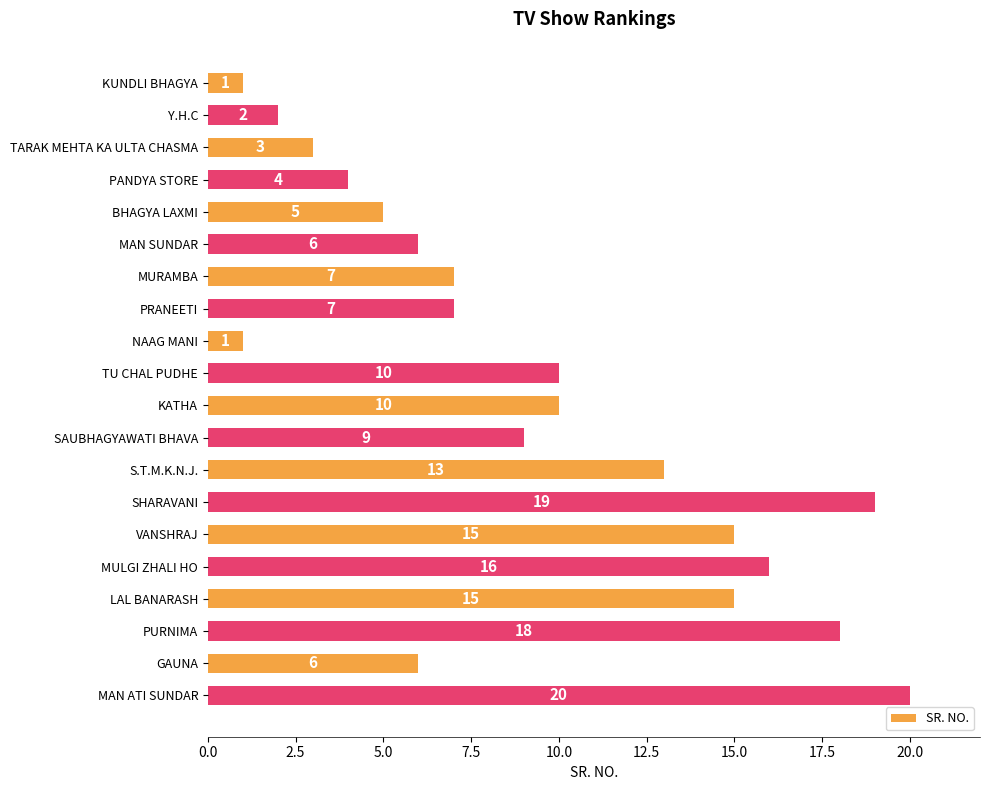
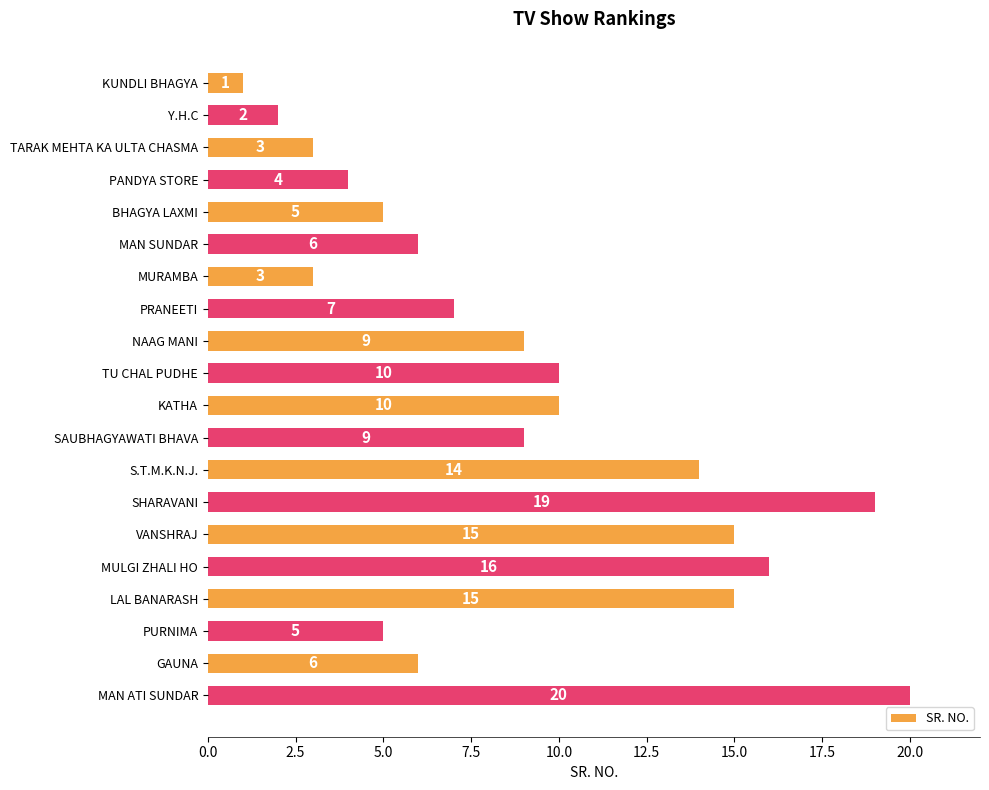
MURAMBA: 7 -> 3
NAAG MANI: 1 -> 9
S.T.M.K.N.J.: 13 -> 14
PURNIMA: 18 -> 5
